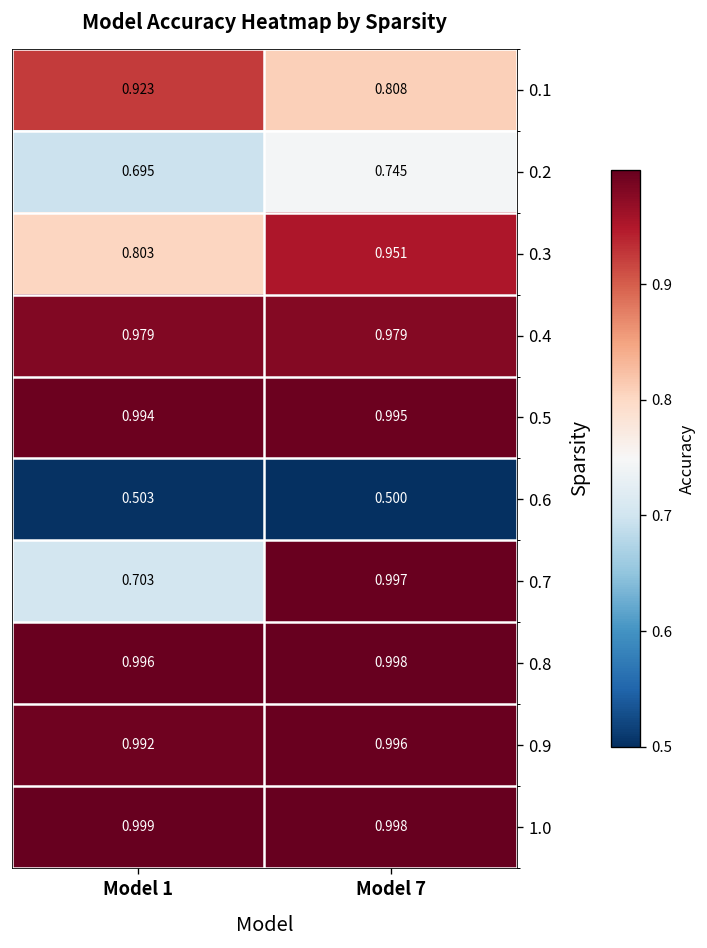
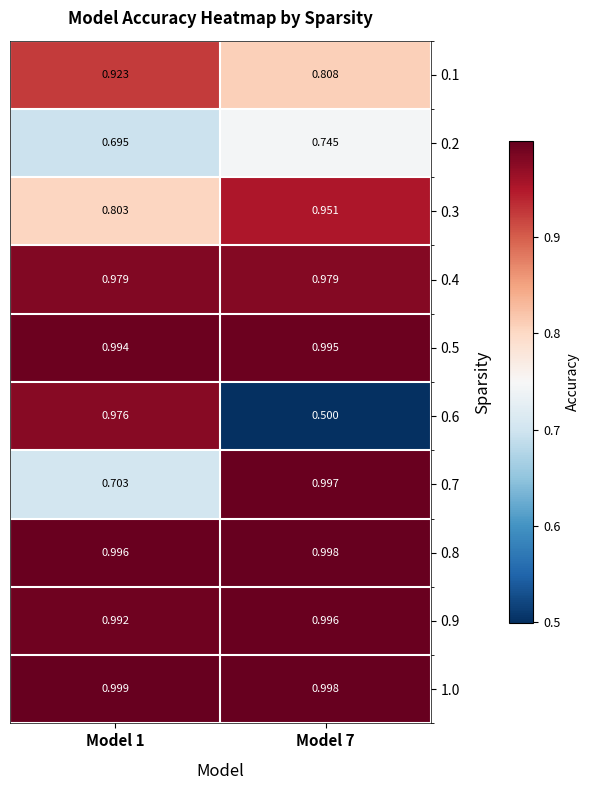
0.6, Model 1: 0.503 -> 0.976
